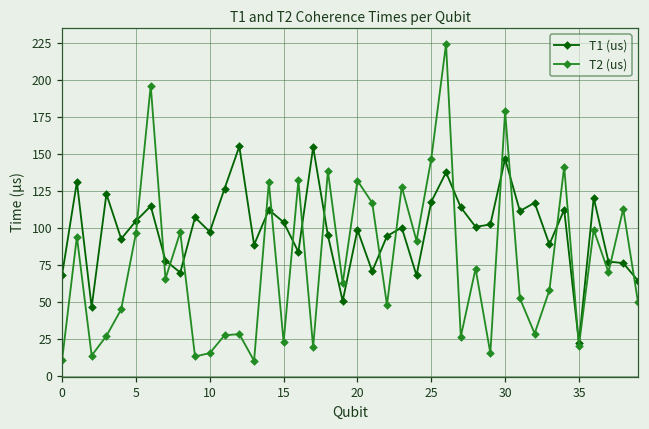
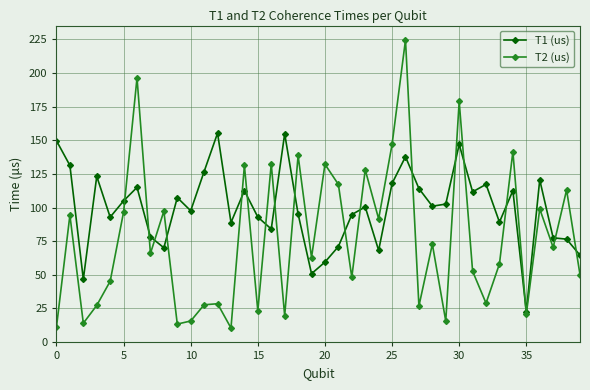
T1 (us), 0: 69 -> 150
T1 (us), 15: 104 -> 93
T1 (us), 20: 99 -> 59
